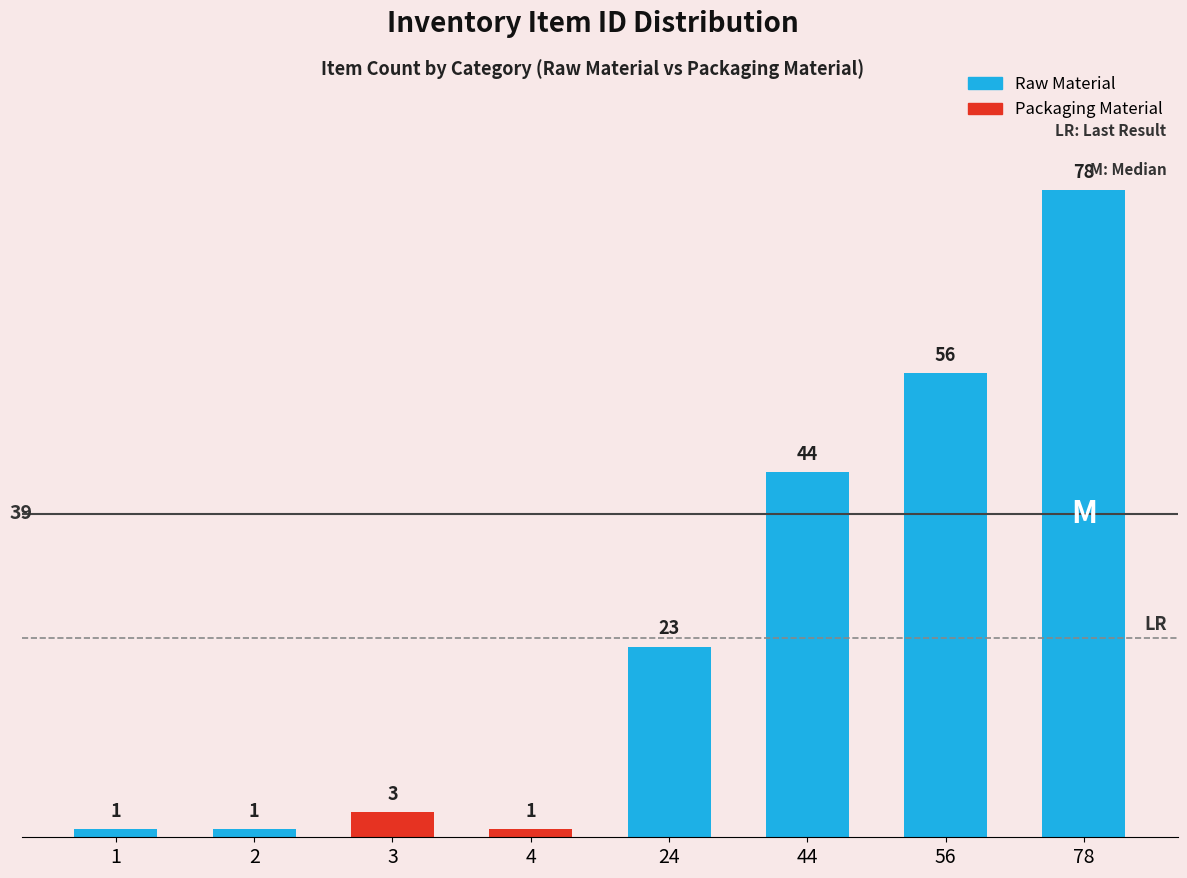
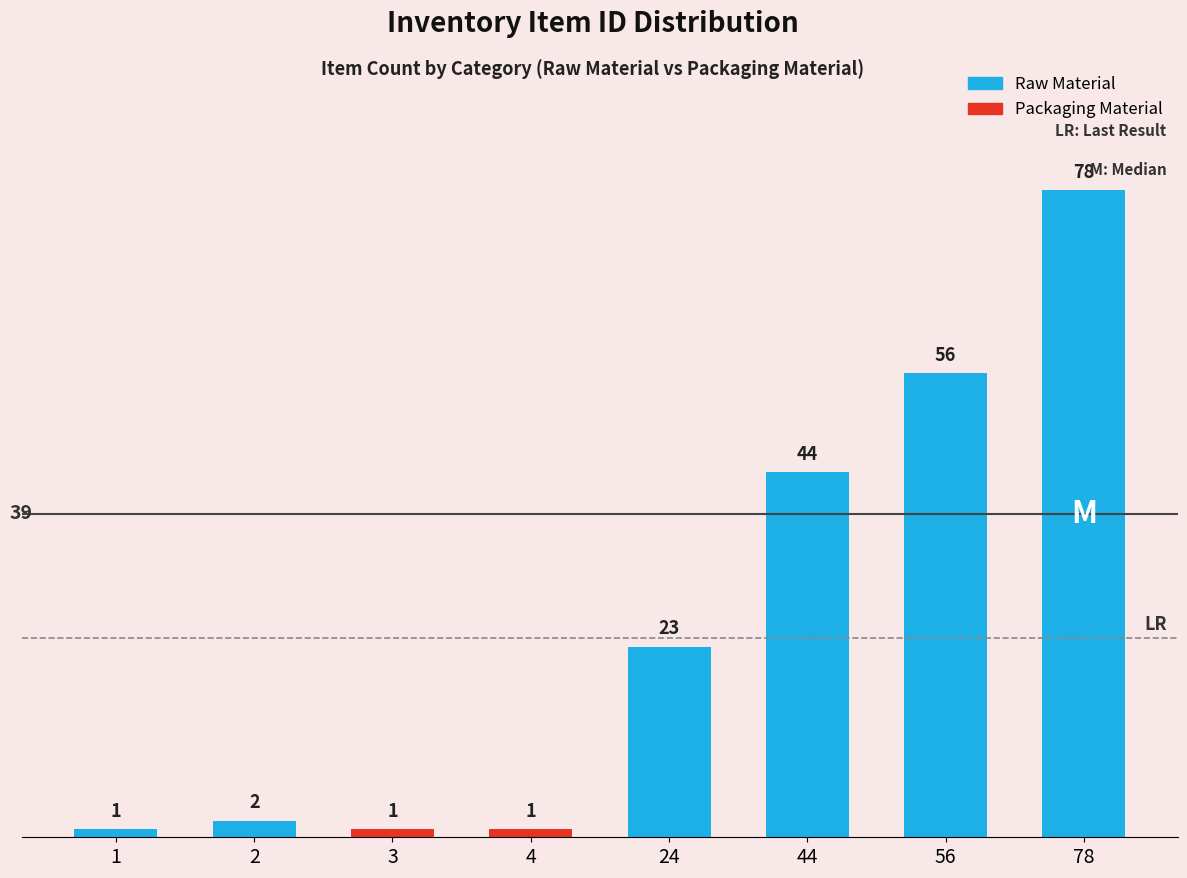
2: 1 -> 2
3: 3 -> 1
